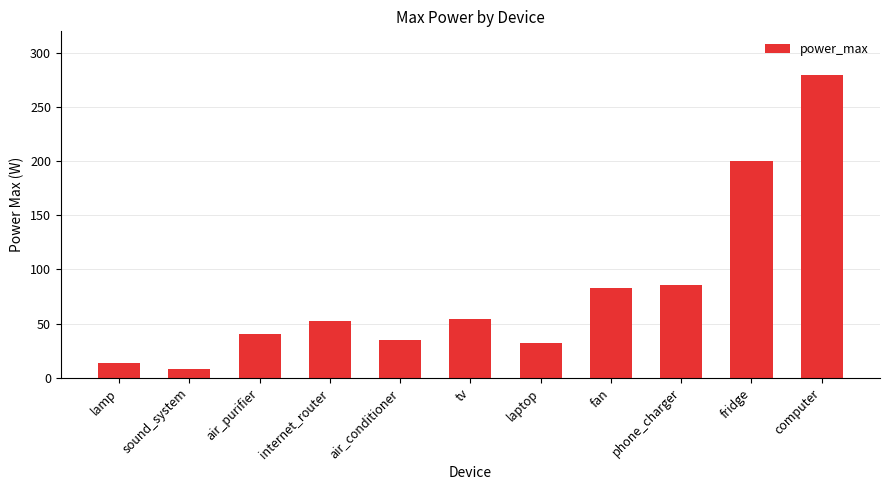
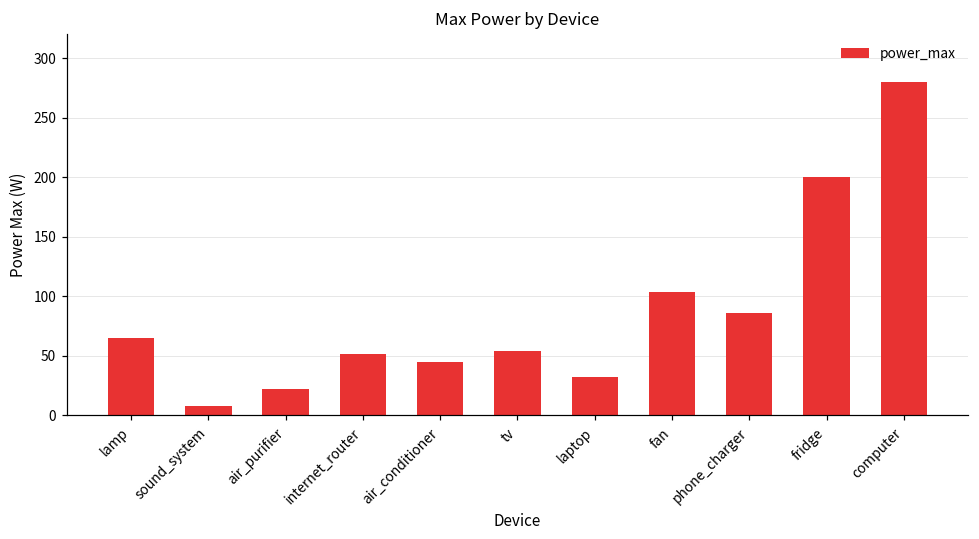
lamp: 14 -> 65
air_purifier: 40 -> 22
air_conditioner: 35 -> 45
fan: 83 -> 104
